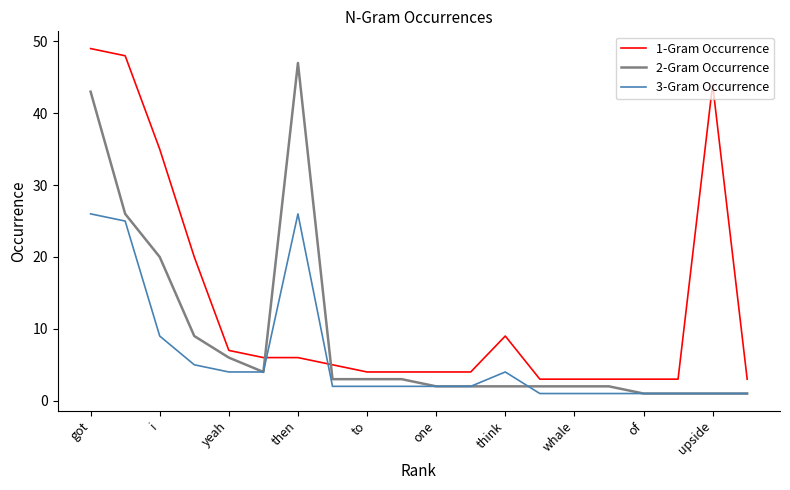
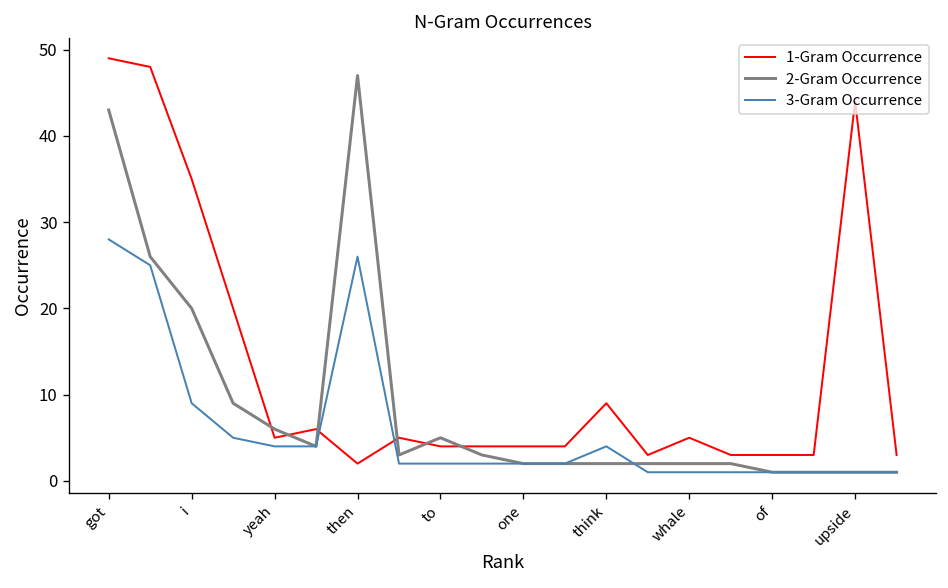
3-Gram Occurrence, got: 26 -> 28
1-Gram Occurrence, yeah: 7 -> 5
1-Gram Occurrence, then: 6 -> 2
2-Gram Occurrence, to: 3 -> 5
1-Gram Occurrence, whale: 3 -> 5
